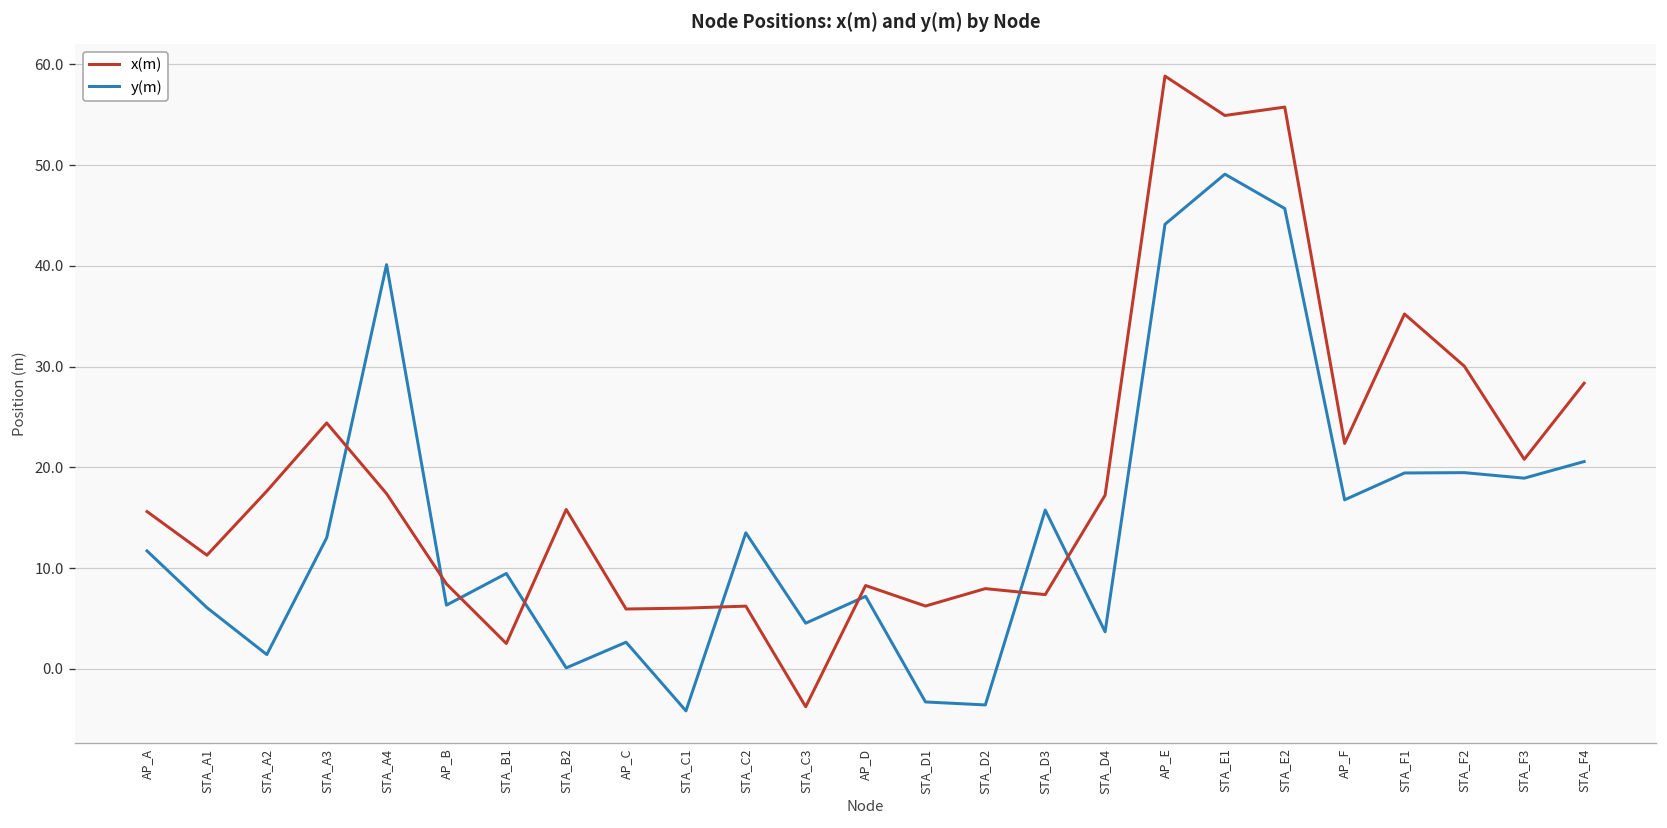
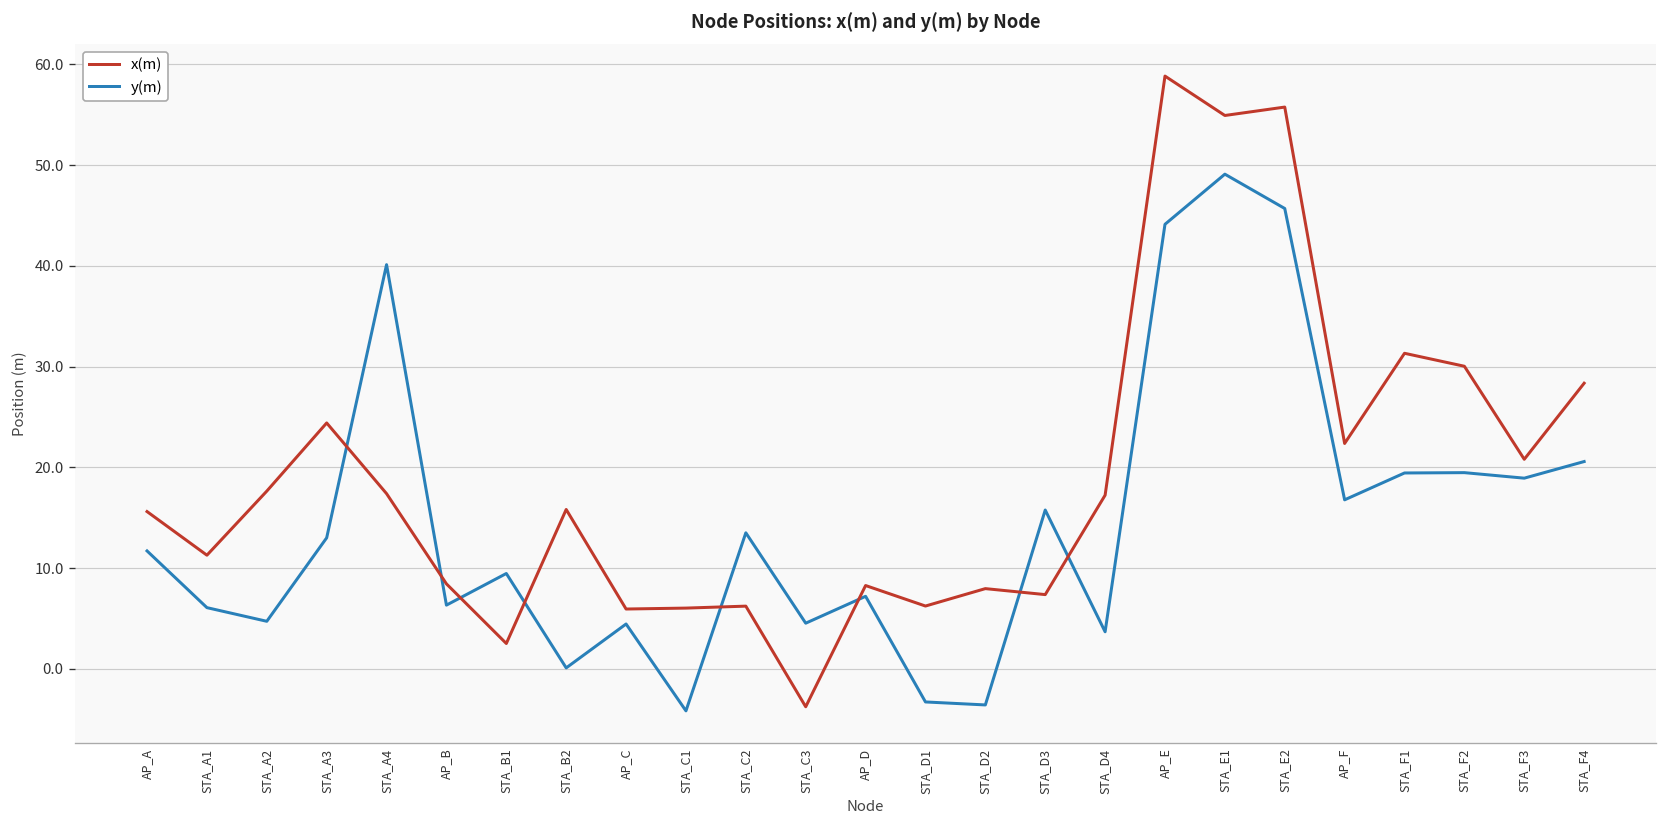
y(m), STA_A2: 1 -> 5
y(m), AP_C: 3 -> 4
x(m), STA_F1: 35 -> 31
